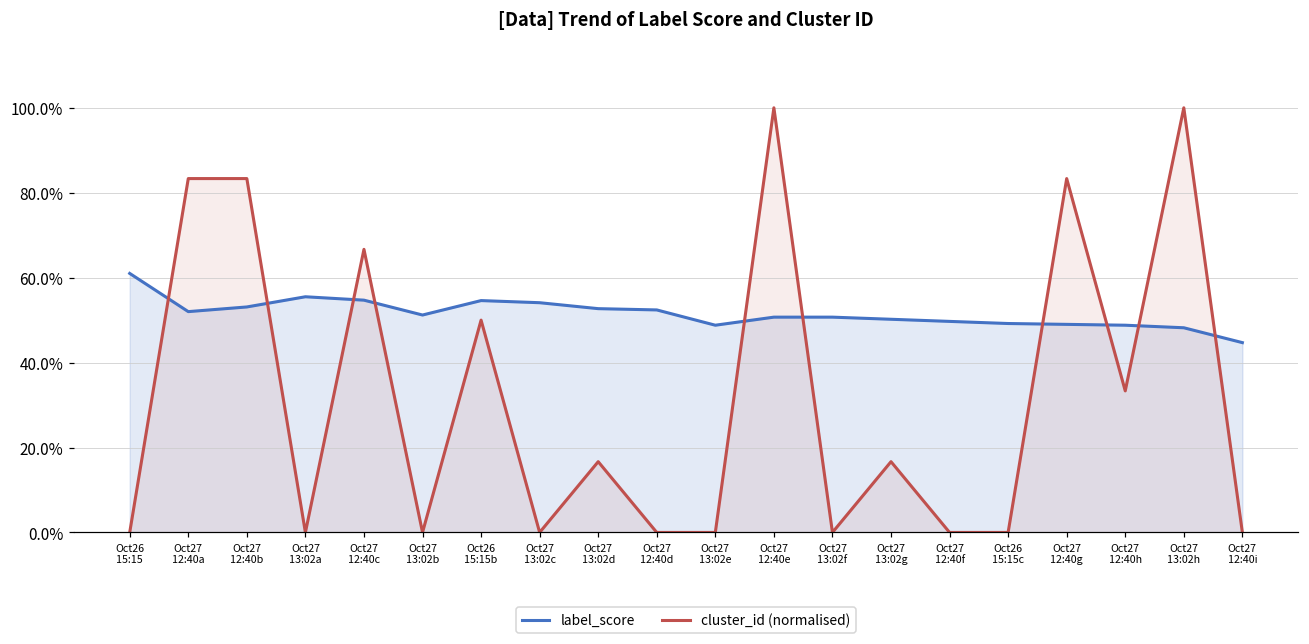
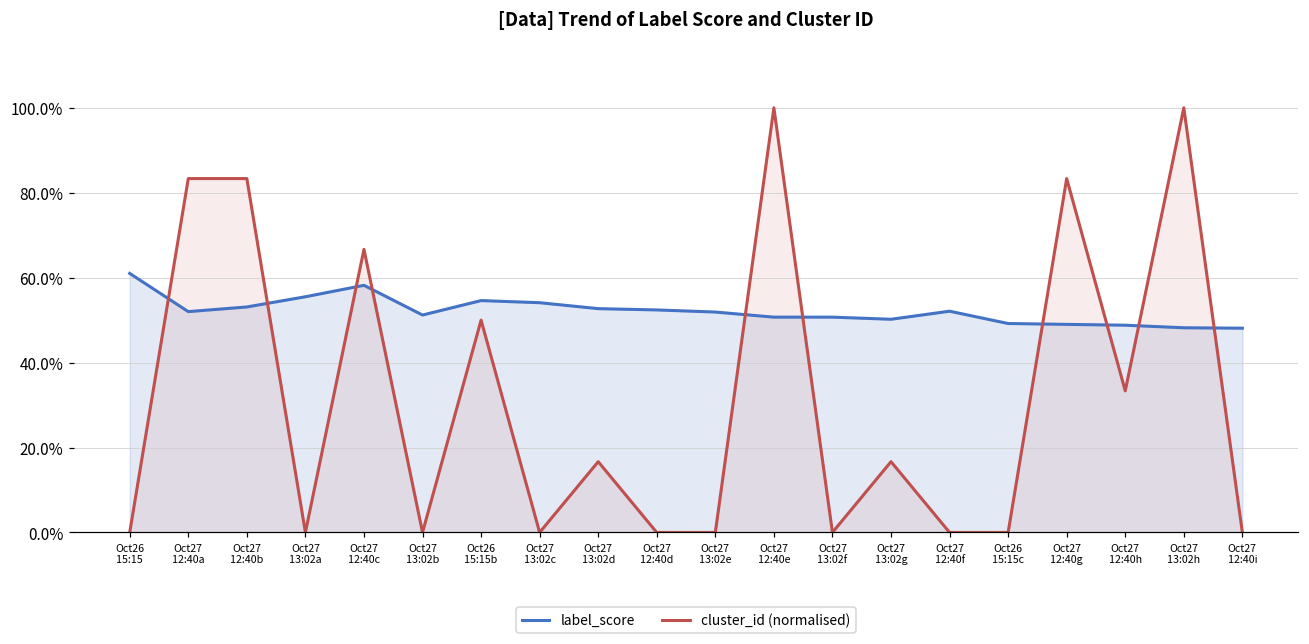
label_score, Oct27 12:40c: 55% -> 58%
label_score, Oct27 13:02e: 49% -> 52%
label_score, Oct27 12:40f: 50% -> 52%
label_score, Oct27 12:40i: 45% -> 48%
